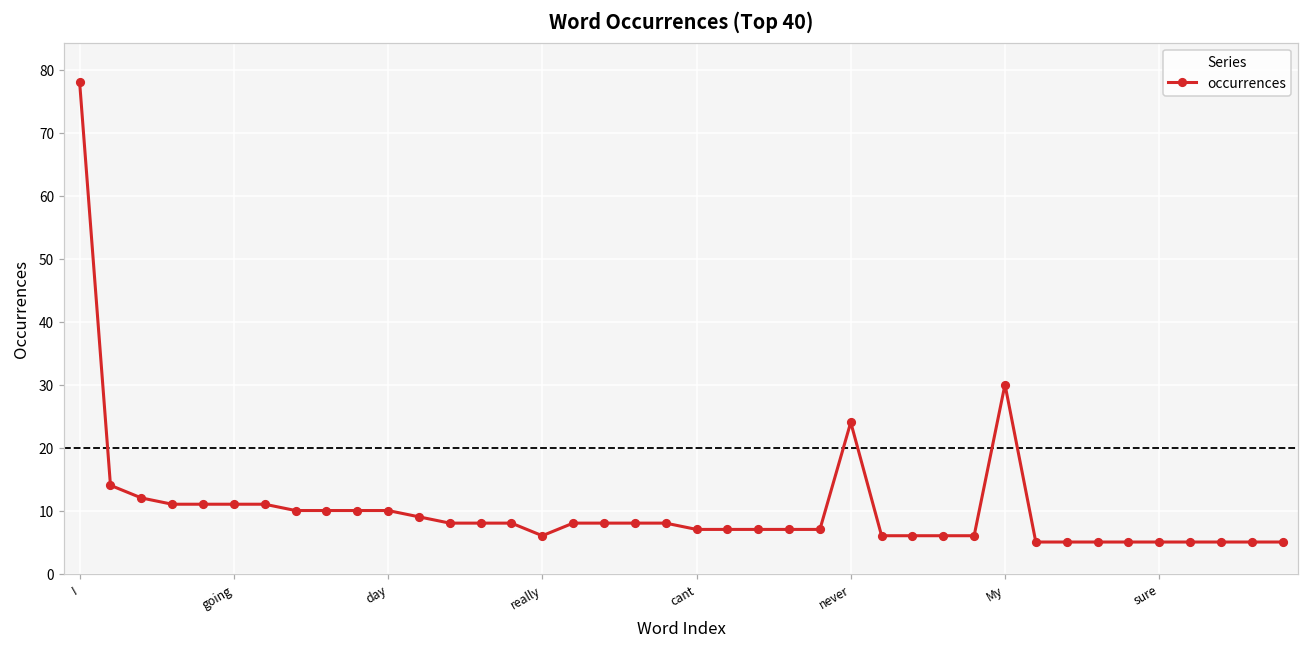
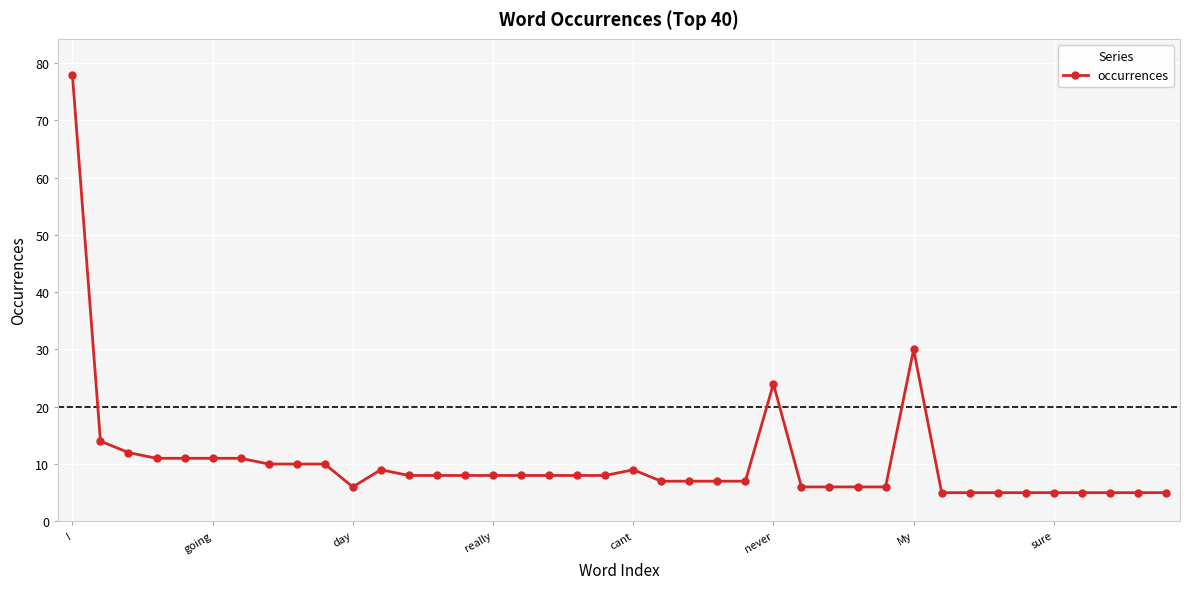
day: 10 -> 6
really: 6 -> 8
cant: 7 -> 9
